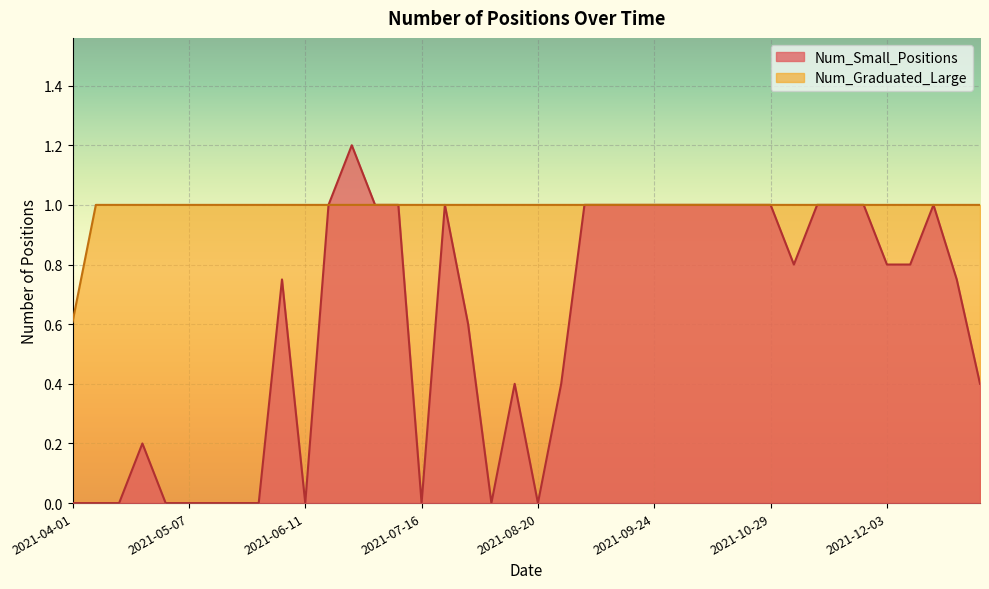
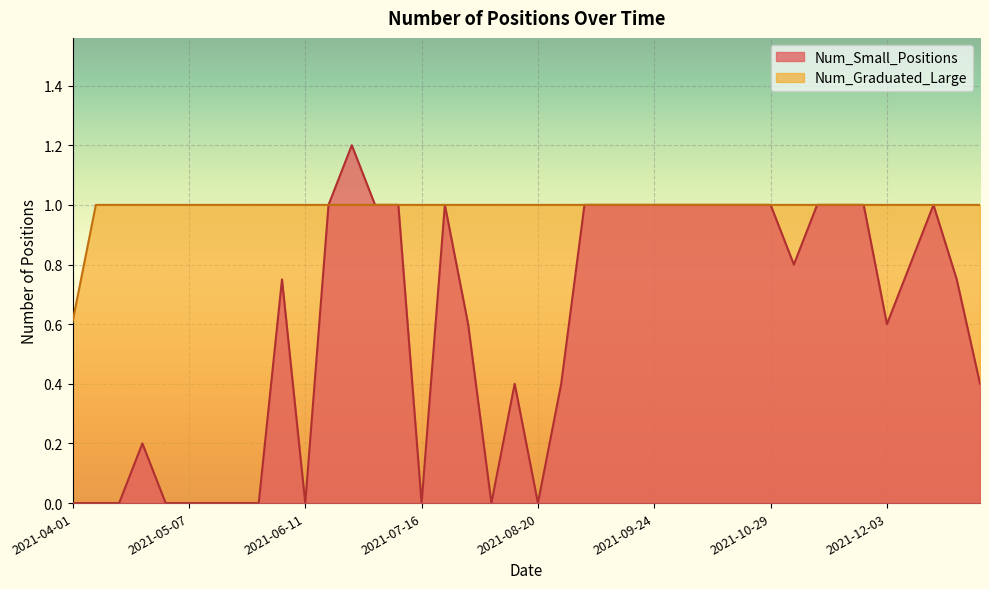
Num_Small_Positions, 2021-12-03: 0.8 -> 0.6
